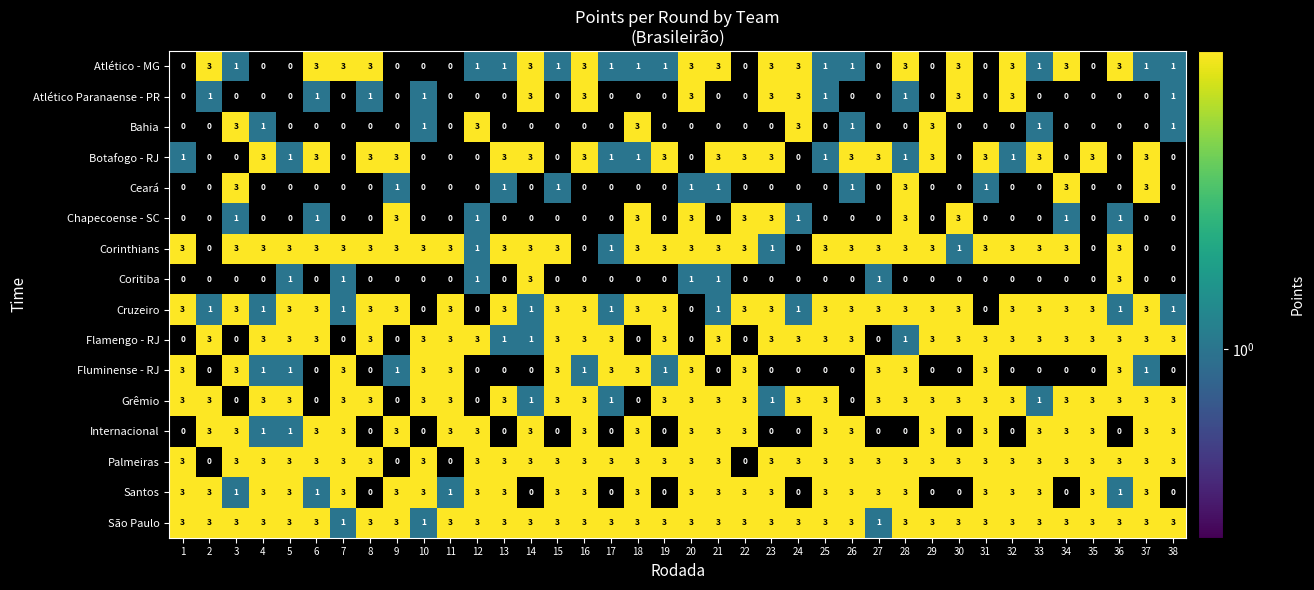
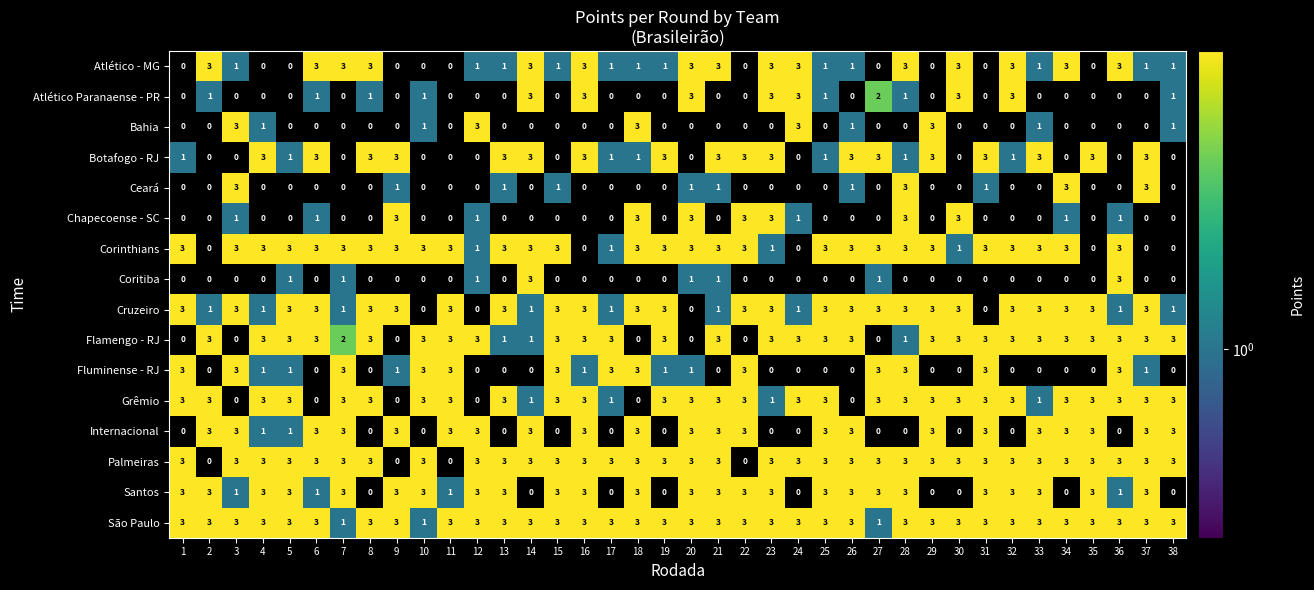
Atlético Paranaense - PR, 27: 0 -> 2
Flamengo - RJ, 7: 0 -> 2
Fluminense - RJ, 20: 3 -> 1
